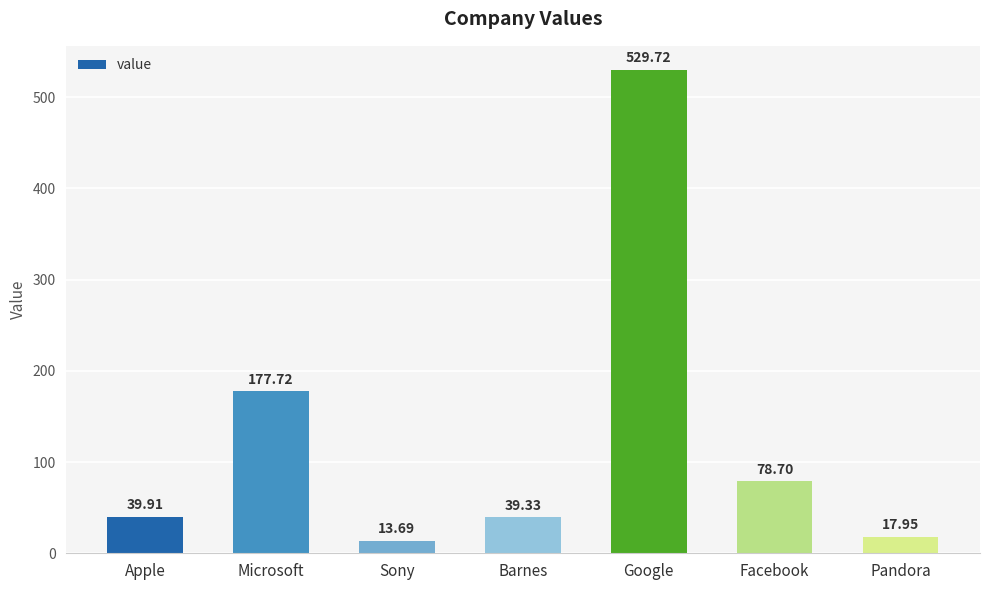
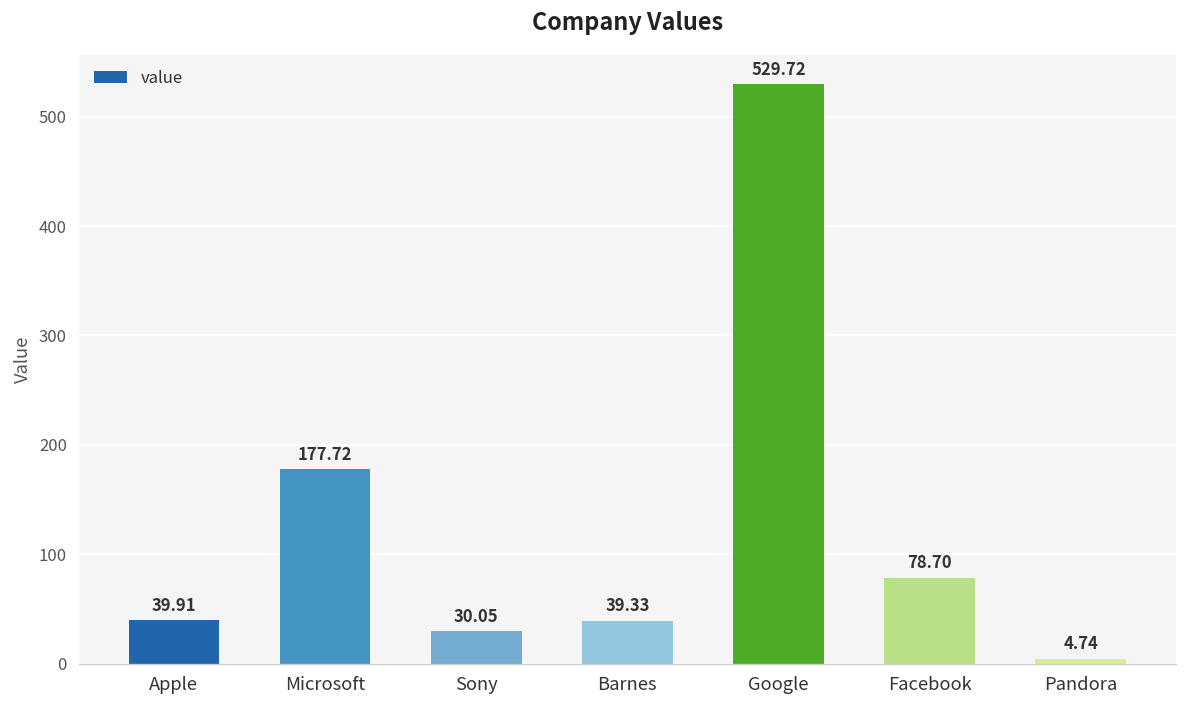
Sony: 13.69 -> 30.05
Pandora: 17.95 -> 4.74
